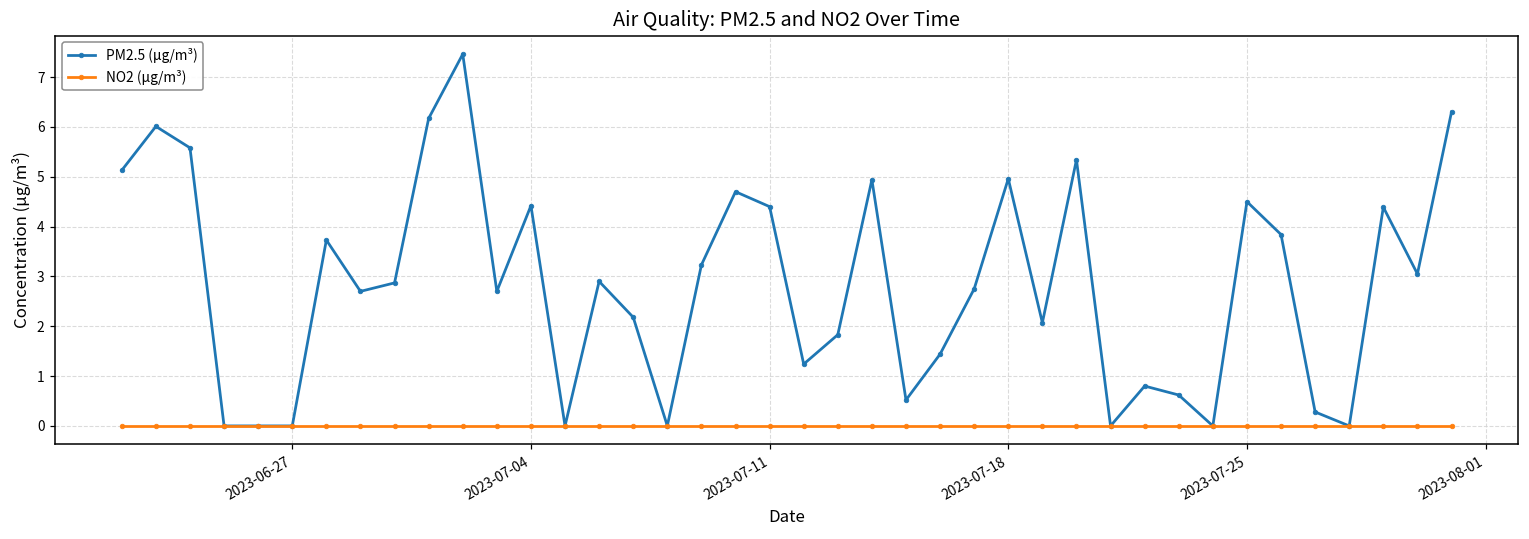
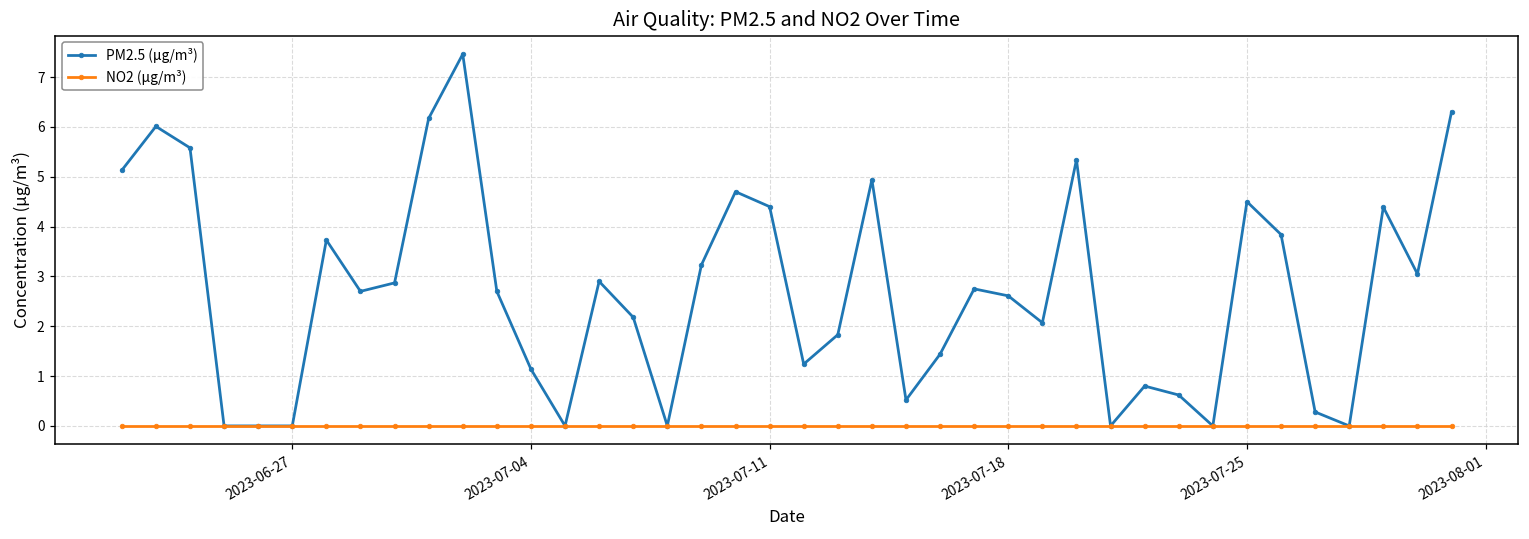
PM2.5 (μg/m³), 2023-07-04: 4.4 -> 1.1
PM2.5 (μg/m³), 2023-07-18: 5.0 -> 2.6
